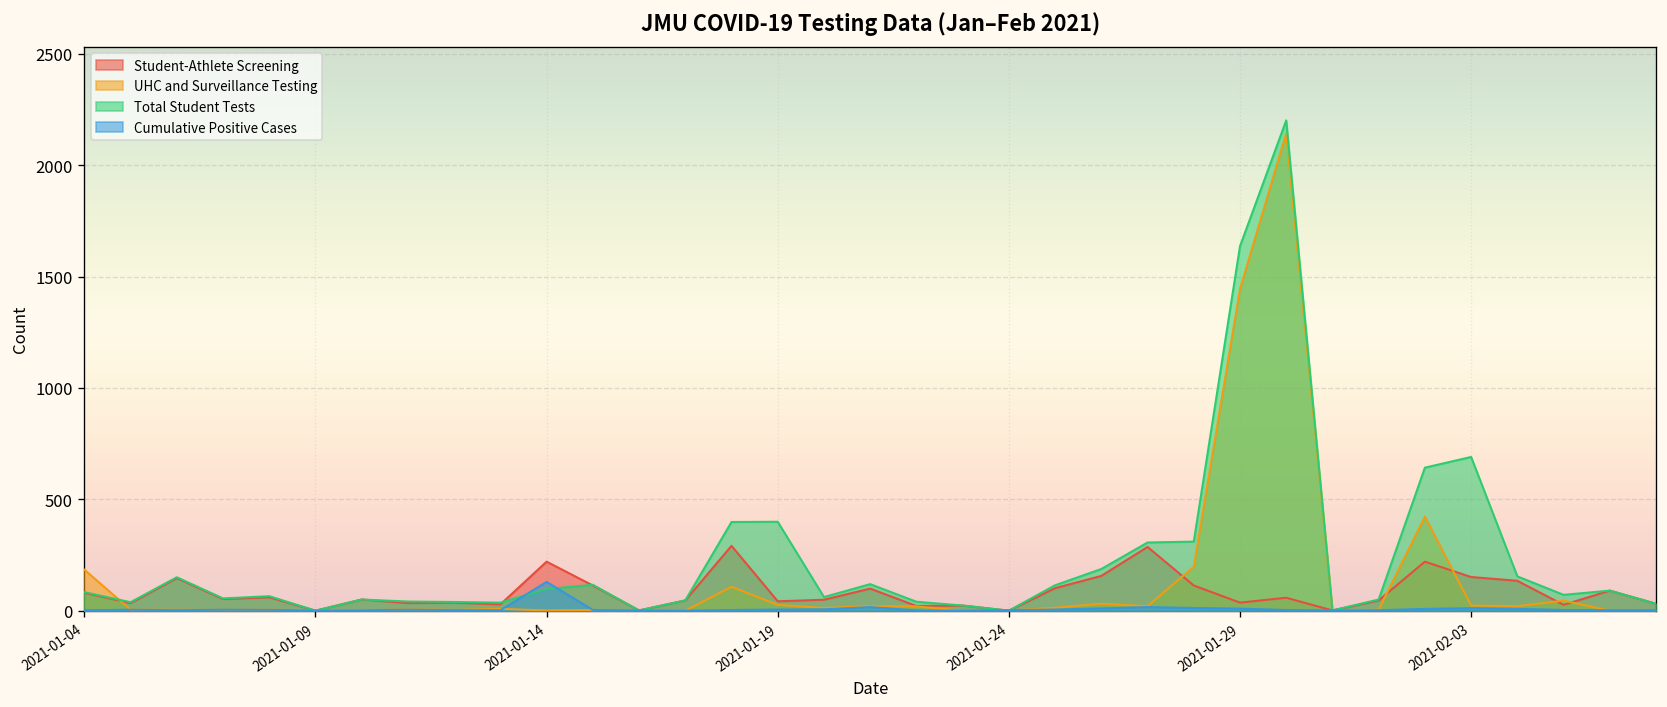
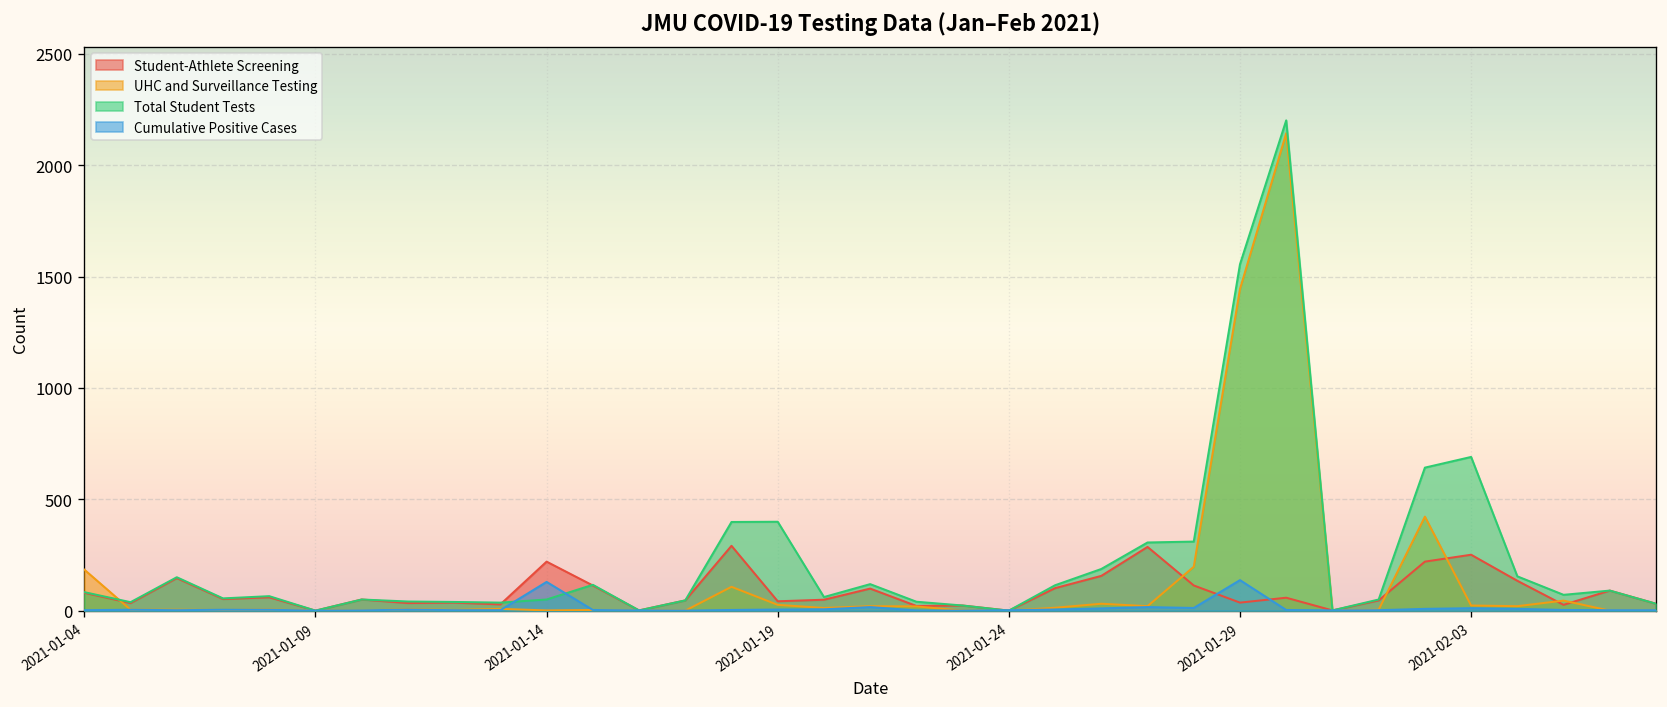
Total Student Tests, 2021-01-14: 100 -> 50
Total Student Tests, 2021-01-29: 1640 -> 1560
Cumulative Positive Cases, 2021-01-29: 10 -> 140
Student-Athlete Screening, 2021-02-03: 150 -> 250
